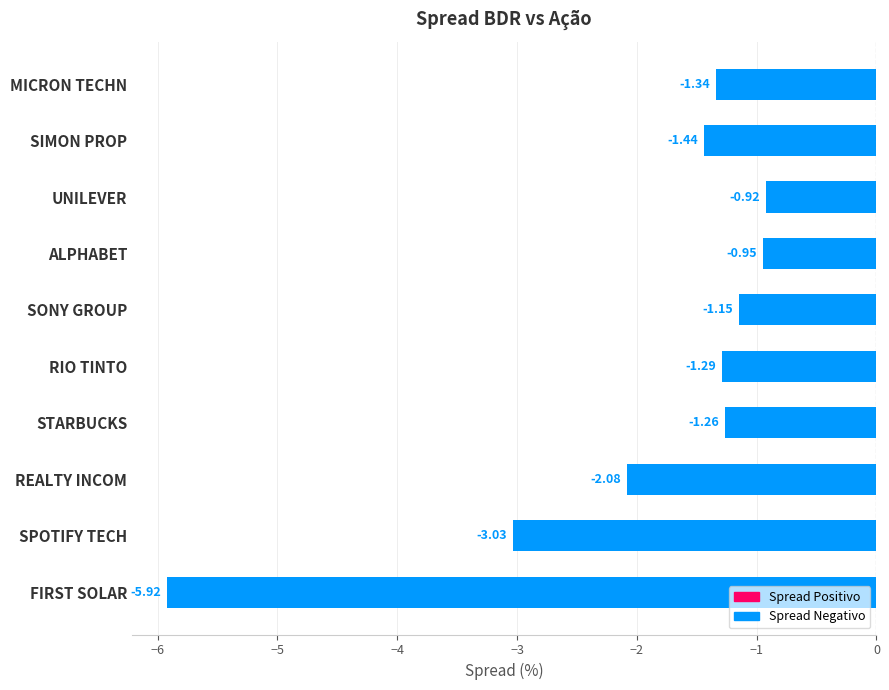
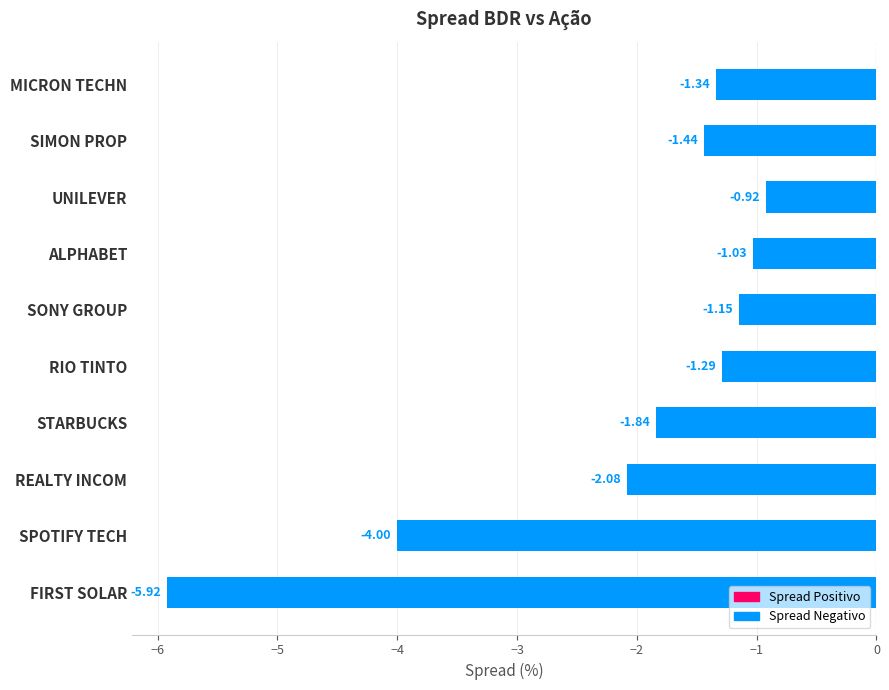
ALPHABET: -0.95 -> -1.03
STARBUCKS: -1.26 -> -1.84
SPOTIFY TECH: -3.03 -> -4.00
